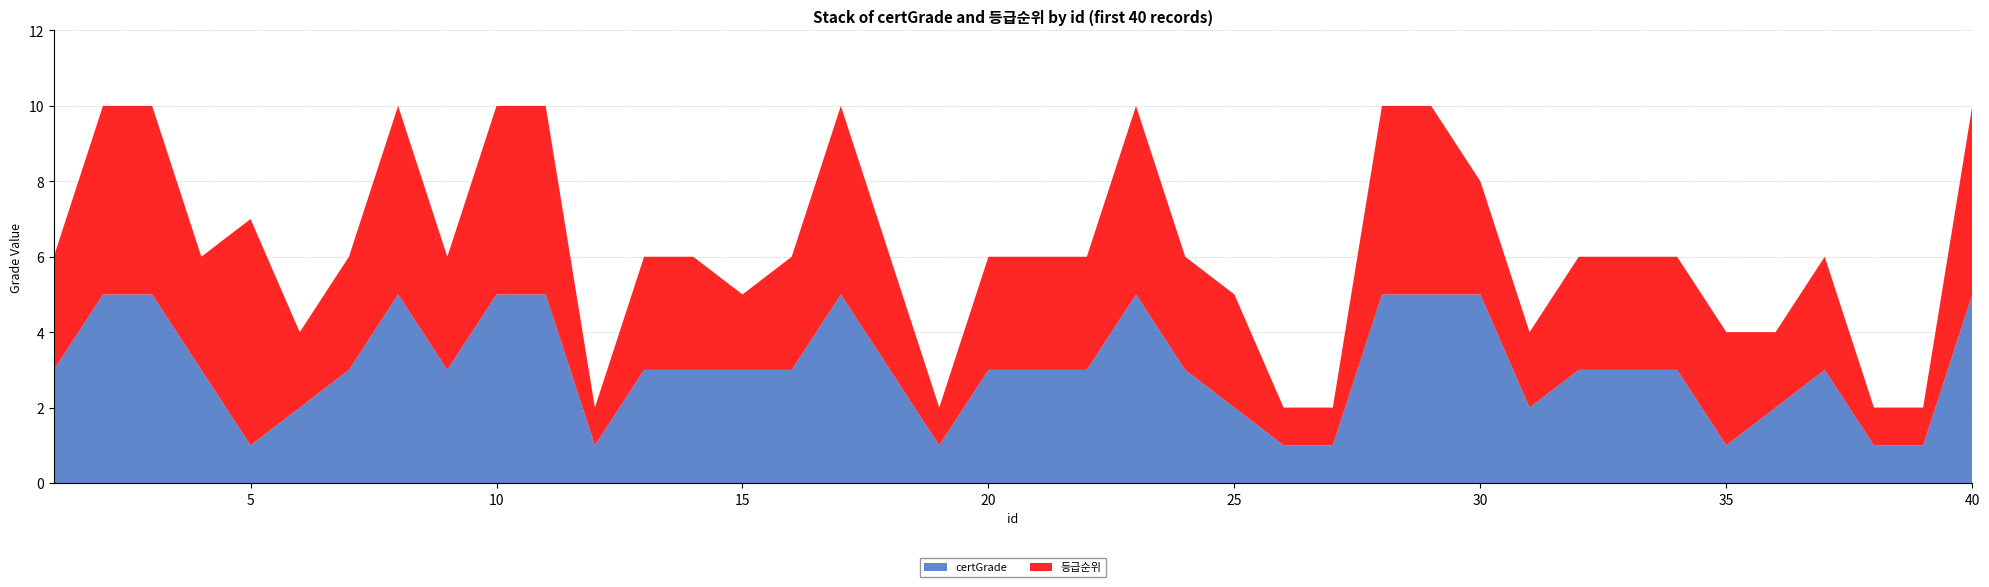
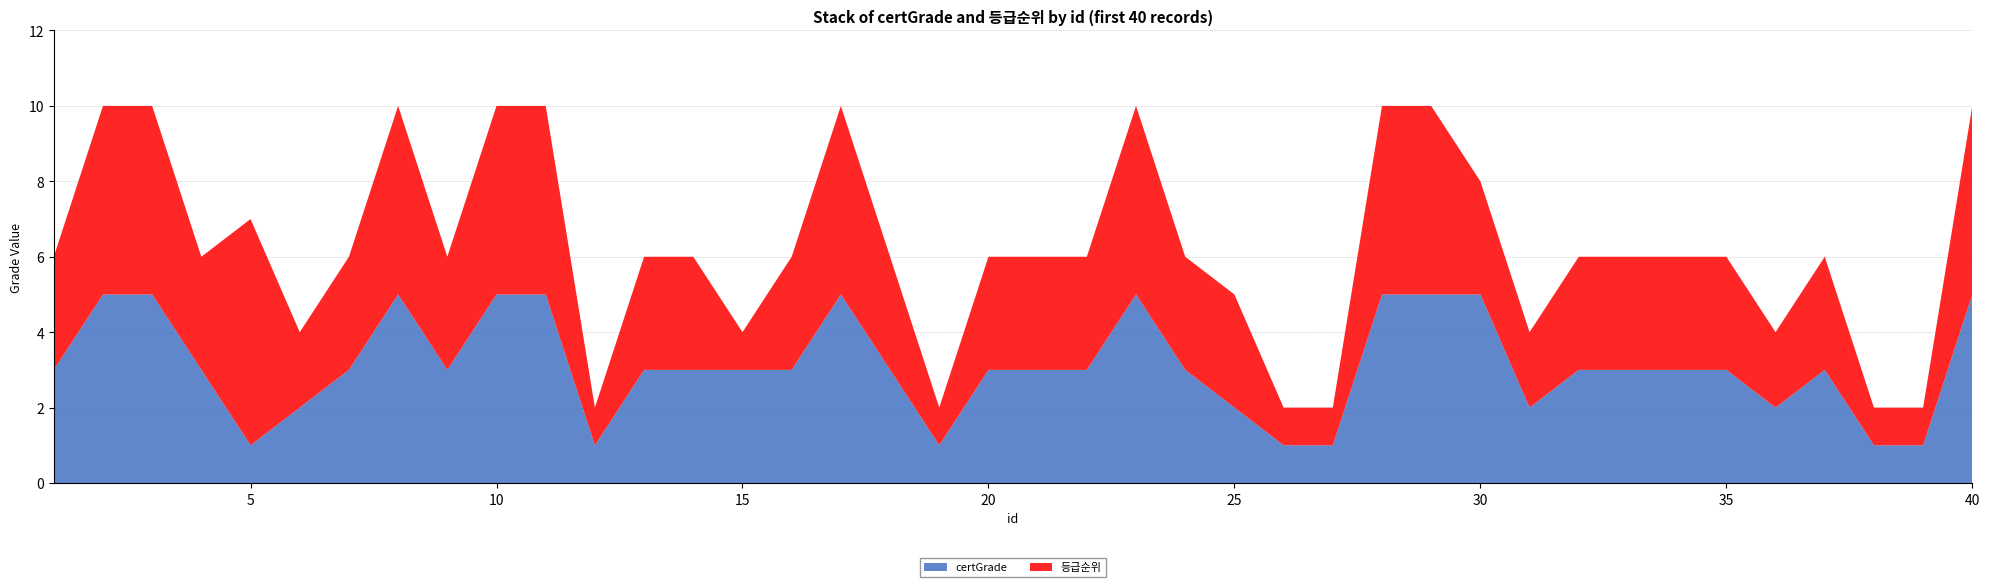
등급순위, 15: 2 -> 1
certGrade, 35: 1 -> 3
